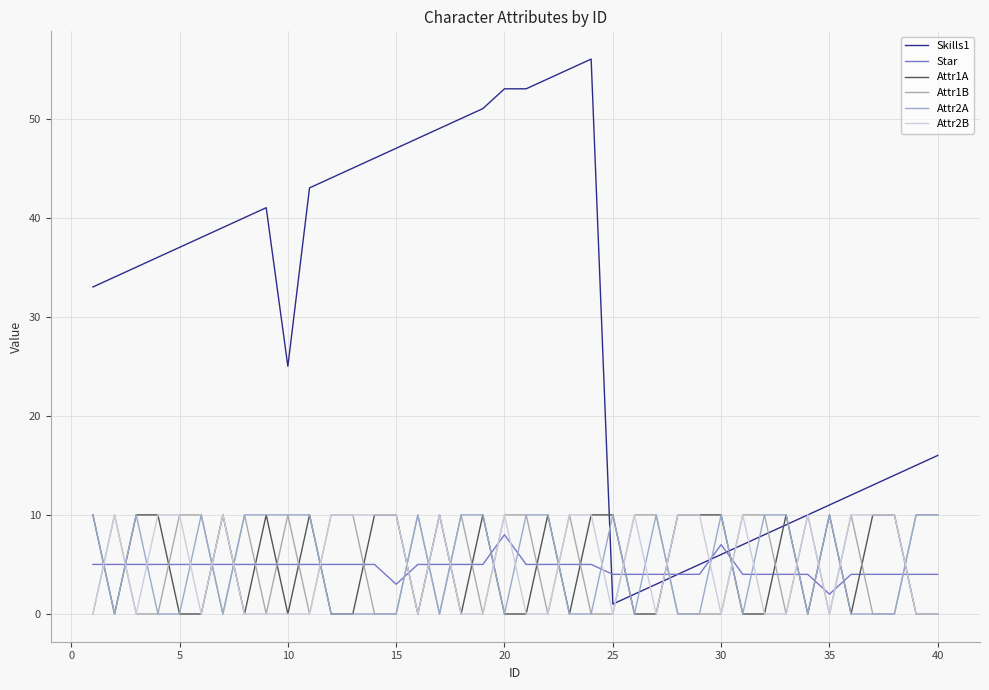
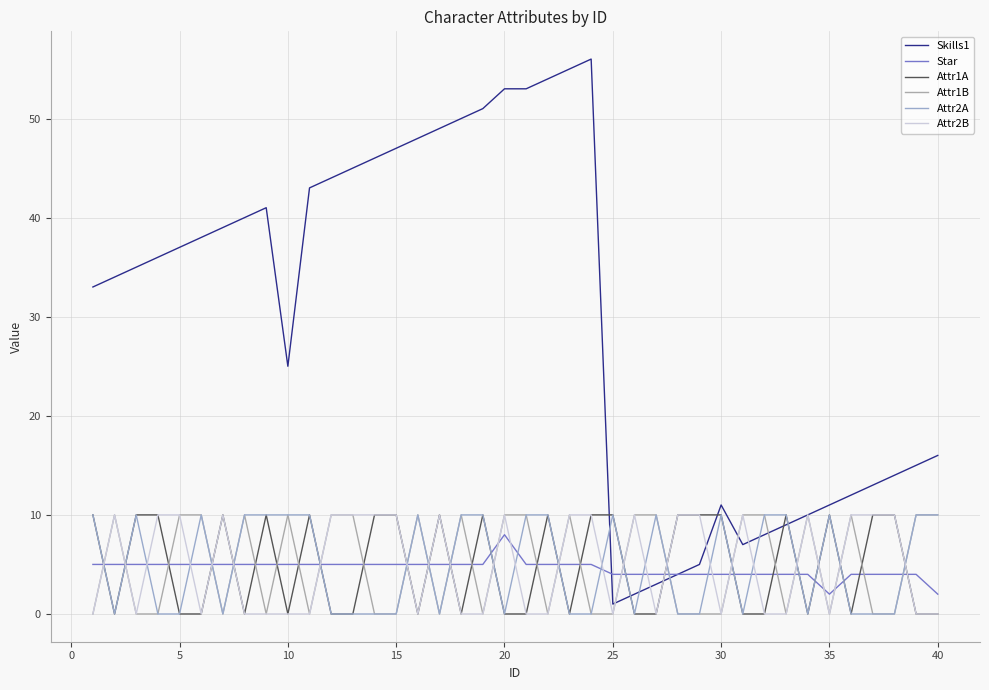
Star, 15: 3 -> 5
Skills1, 30: 6 -> 11
Star, 30: 7 -> 4
Star, 40: 4 -> 2
